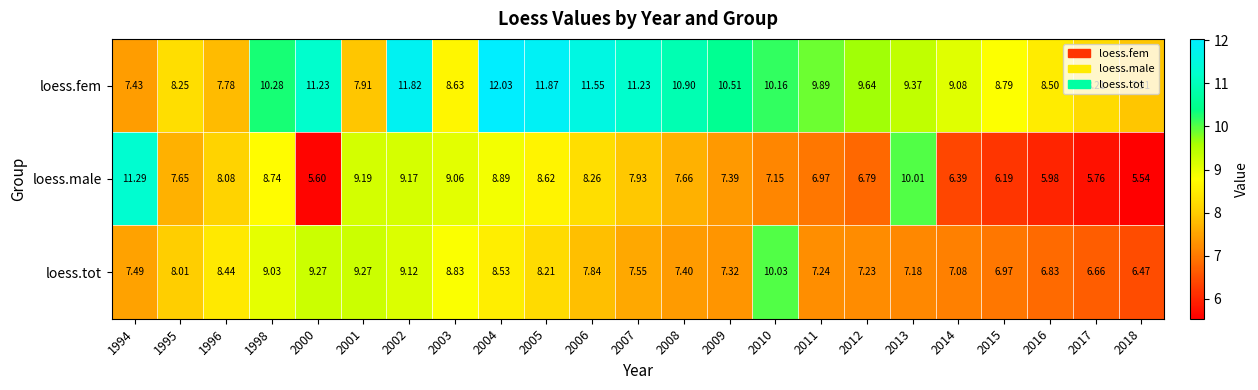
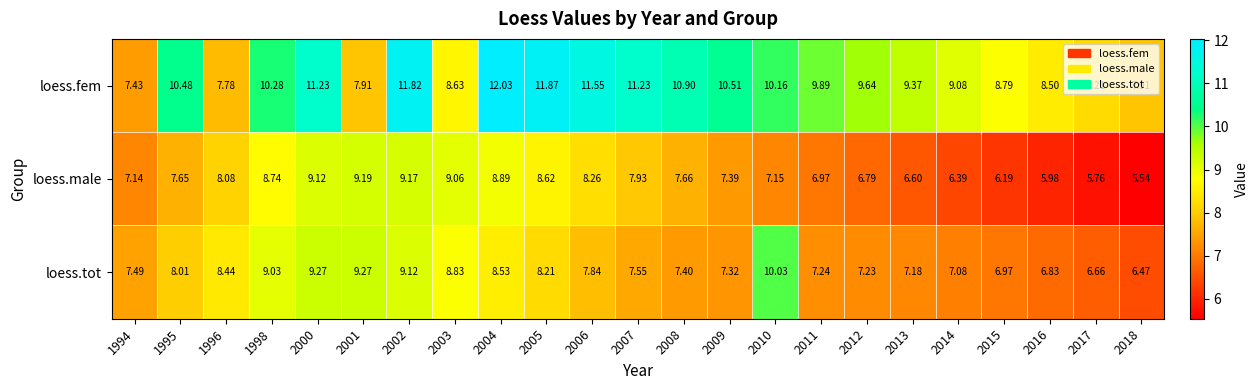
loess.fem, 1995: 8.25 -> 10.48
loess.male, 1994: 11.29 -> 7.14
loess.male, 2000: 5.60 -> 9.12
loess.male, 2013: 10.01 -> 6.60
